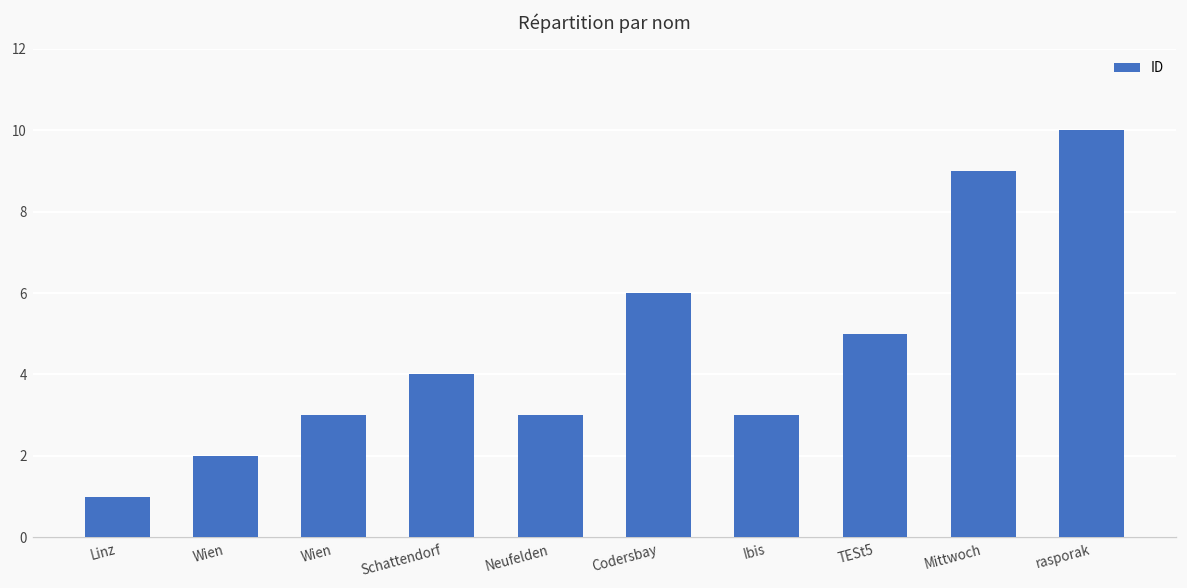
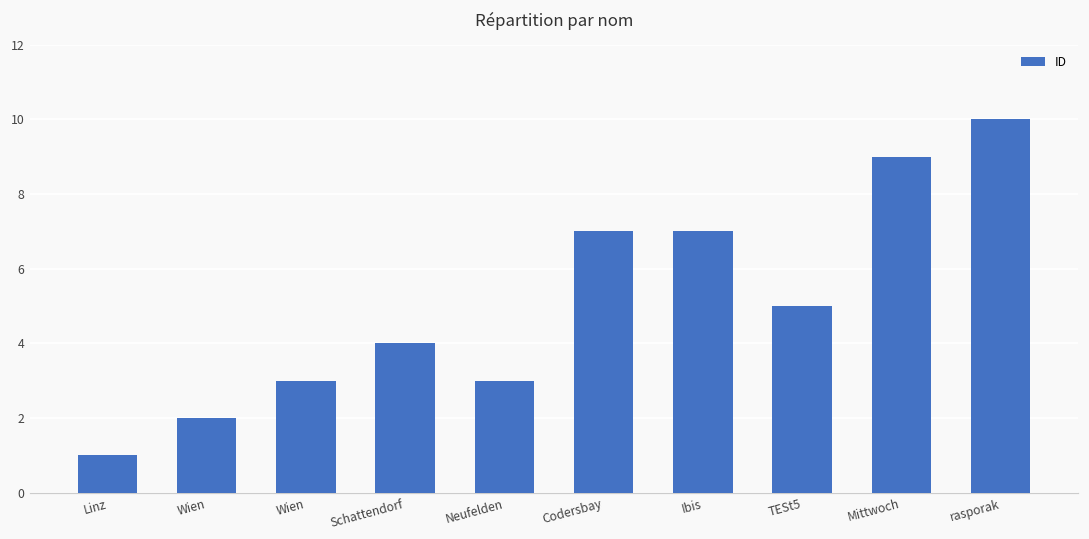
Codersbay: 6 -> 7
Ibis: 3 -> 7
